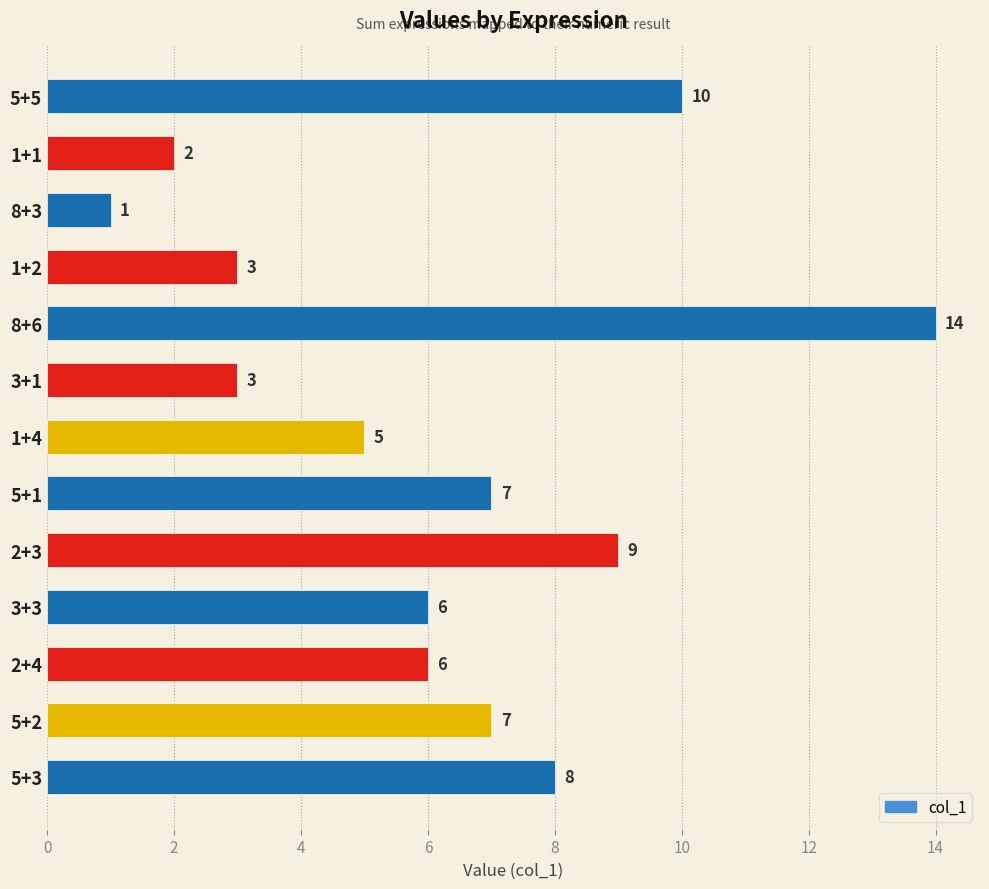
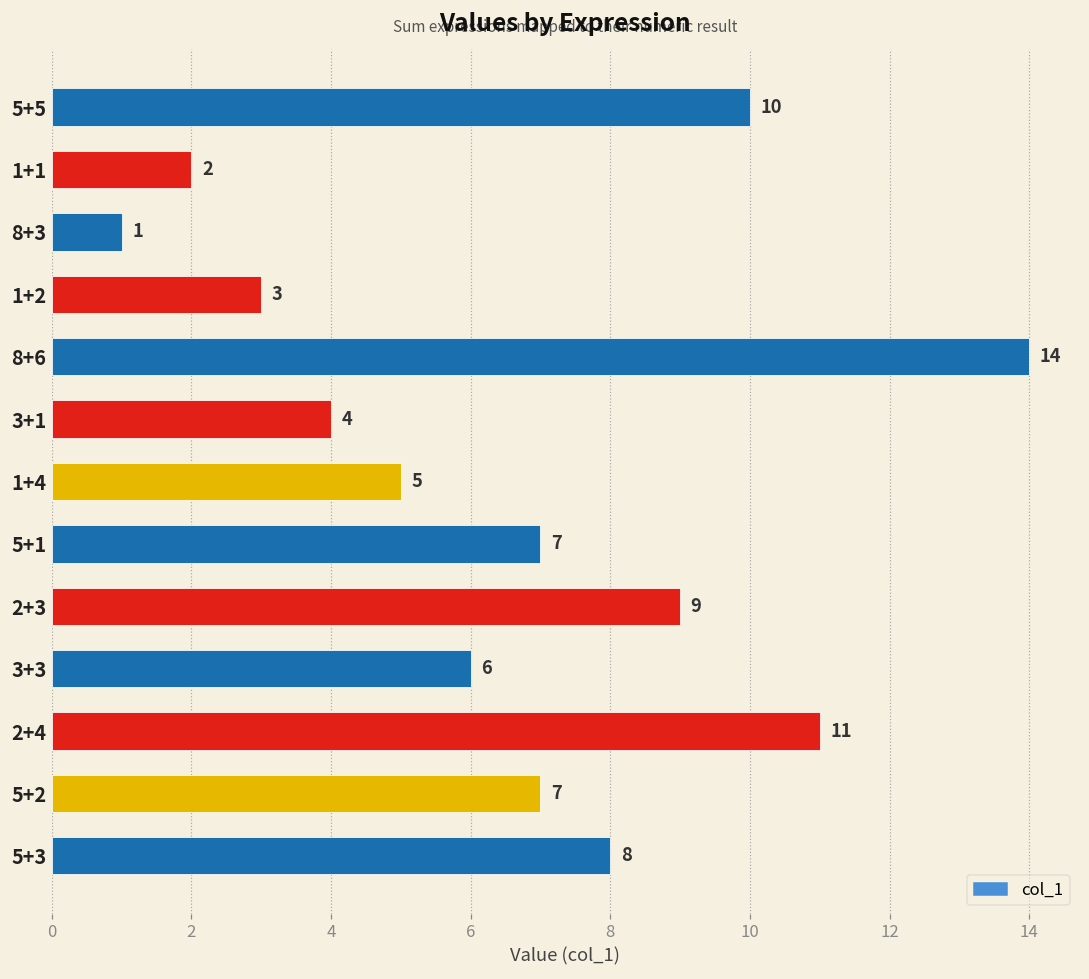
3+1: 3 -> 4
2+4: 6 -> 11
